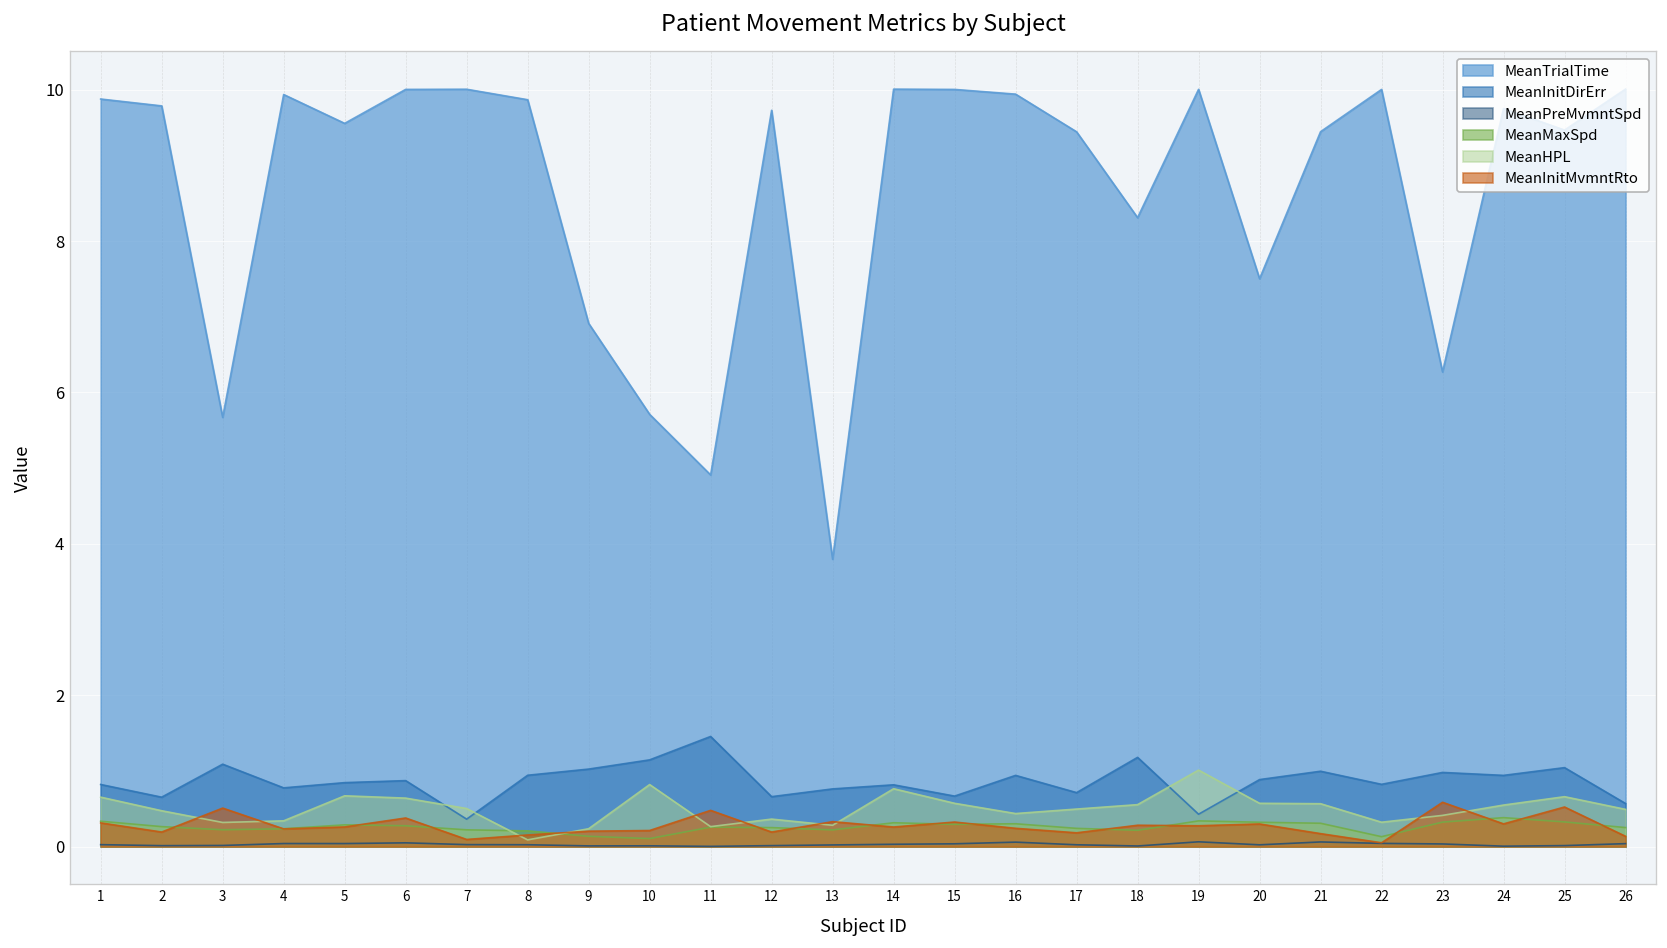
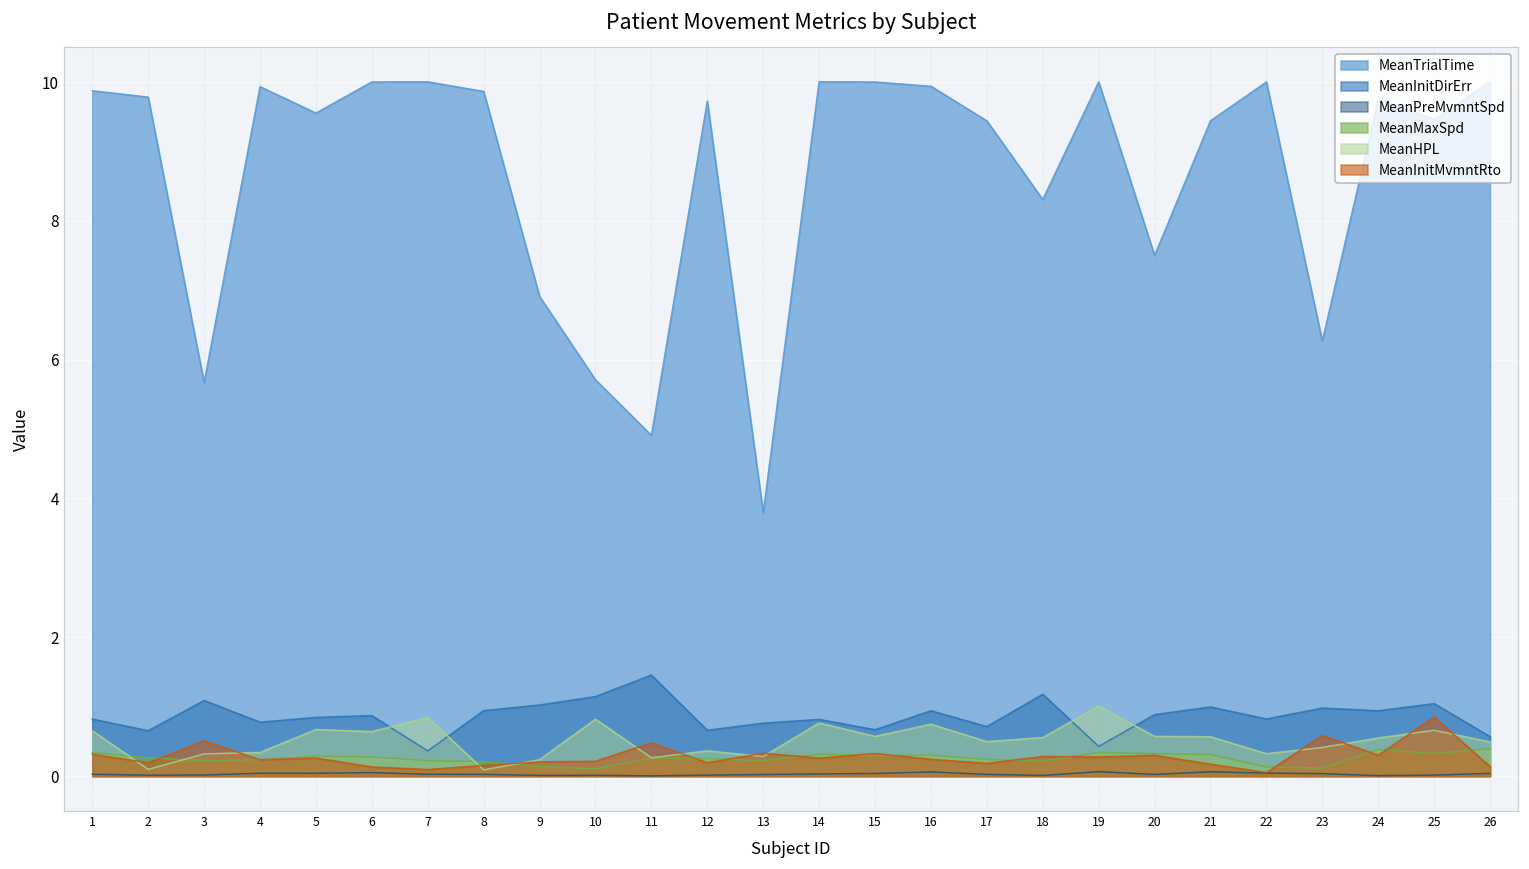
MeanHPL, 2: 0.5 -> 0.1
MeanInitMvmntRto, 6: 0.4 -> 0.1
MeanHPL, 7: 0.5 -> 0.8
MeanHPL, 16: 0.4 -> 0.7
MeanMaxSpd, 23: 0.3 -> 0.1
MeanInitMvmntRto, 25: 0.5 -> 0.8
MeanMaxSpd, 26: 0.3 -> 0.4
